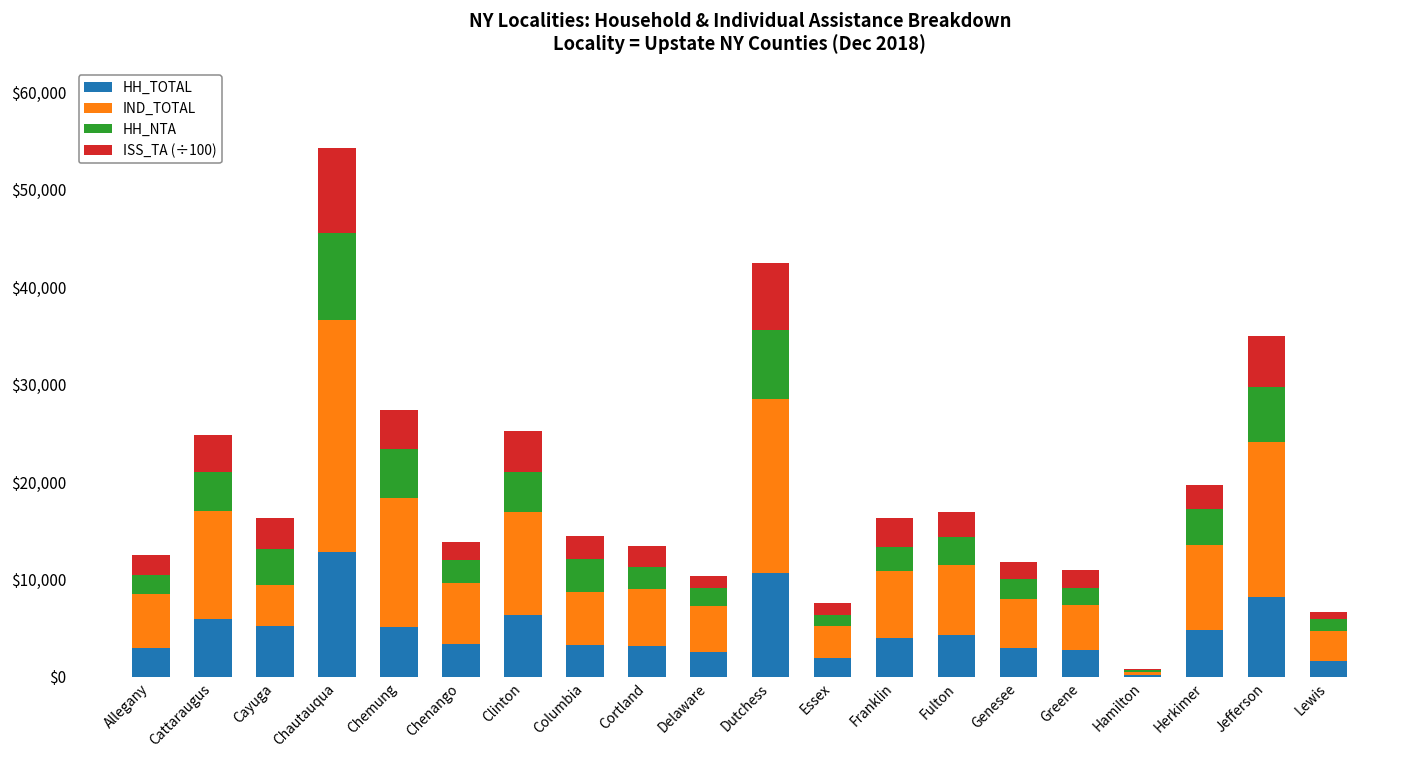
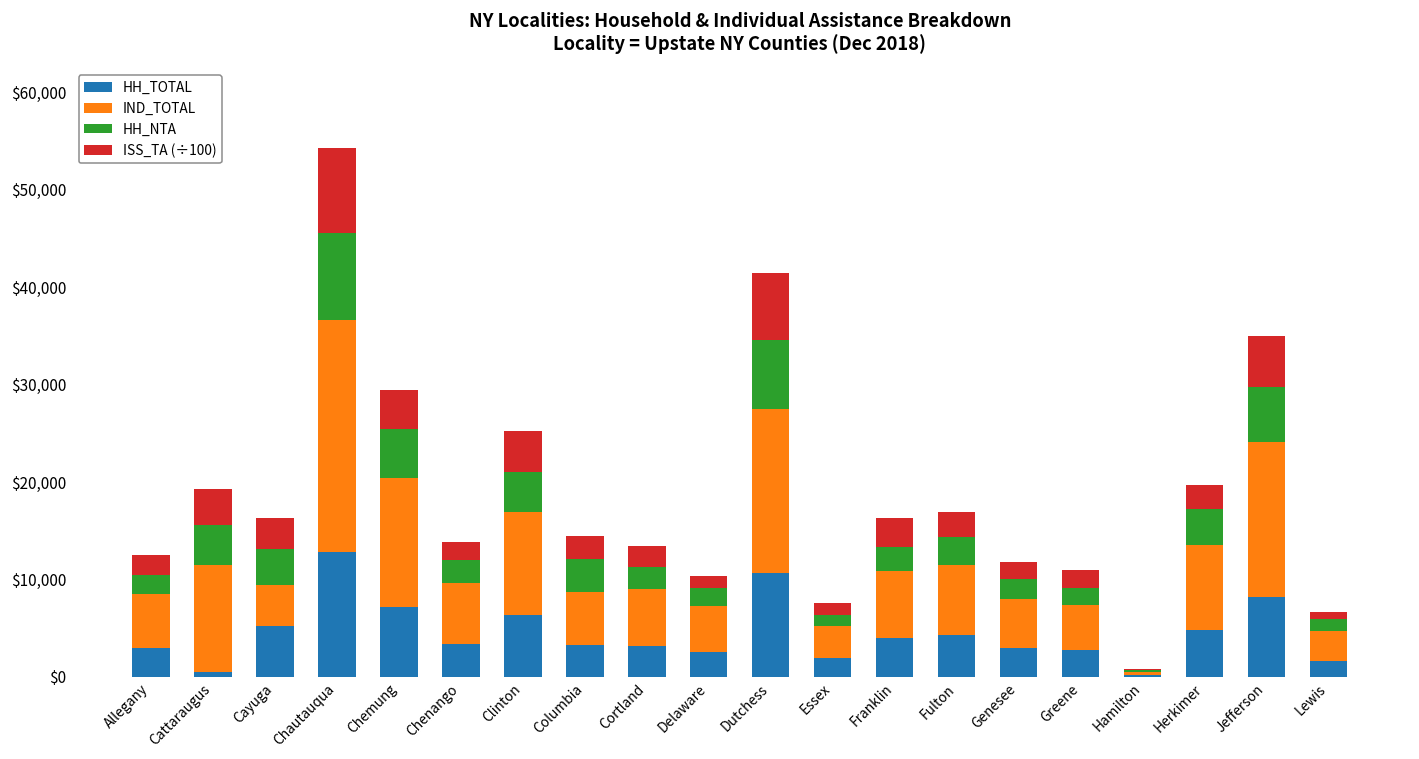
HH_TOTAL, Cattaraugus: $6,000 -> $0
HH_TOTAL, Chemung: $5,000 -> $7,000
IND_TOTAL, Dutchess: $18,000 -> $17,000
